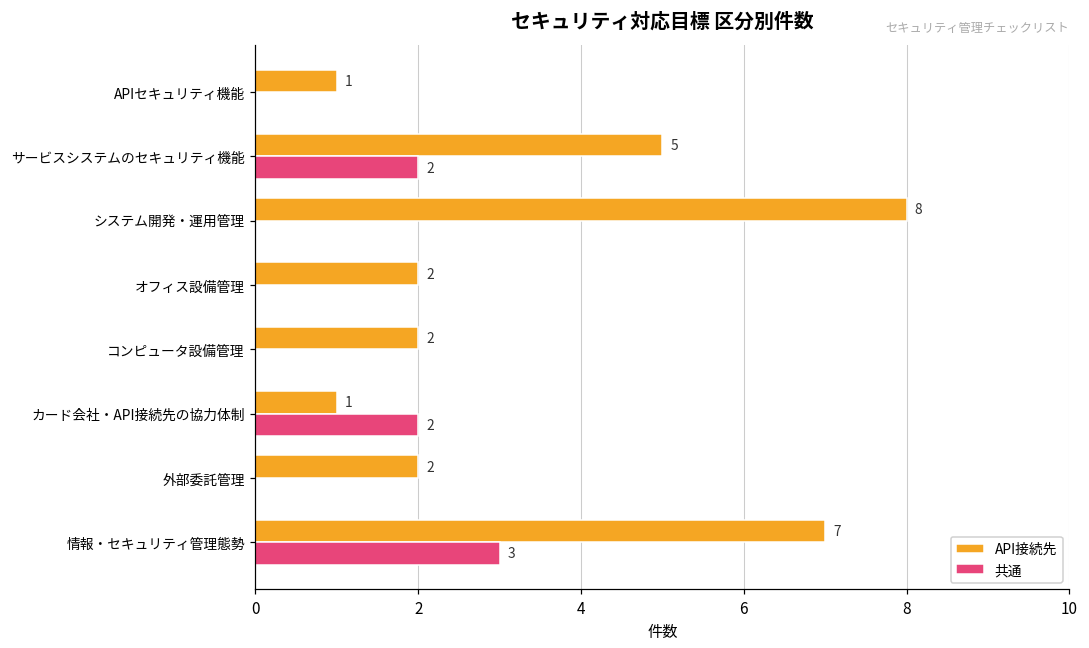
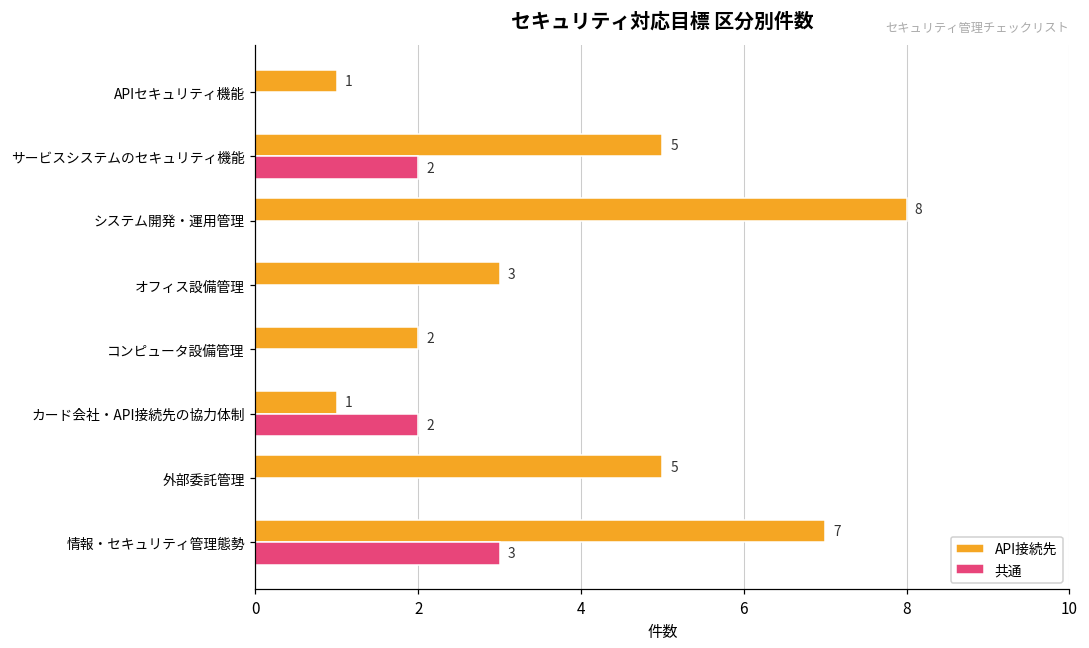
API接続先, オフィス設備管理: 2 -> 3
API接続先, 外部委託管理: 2 -> 5
